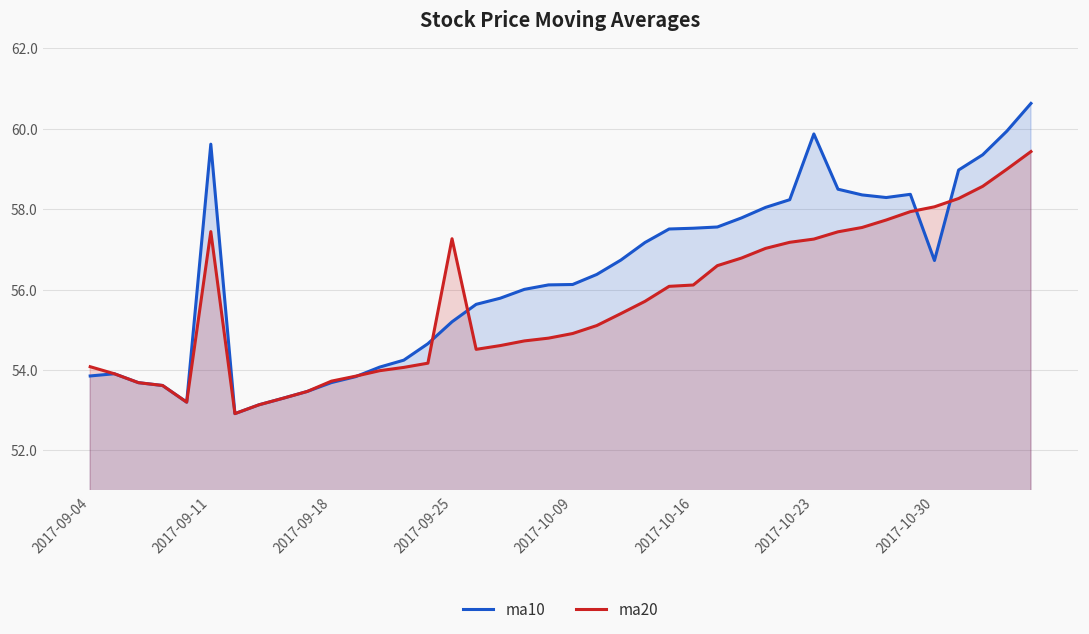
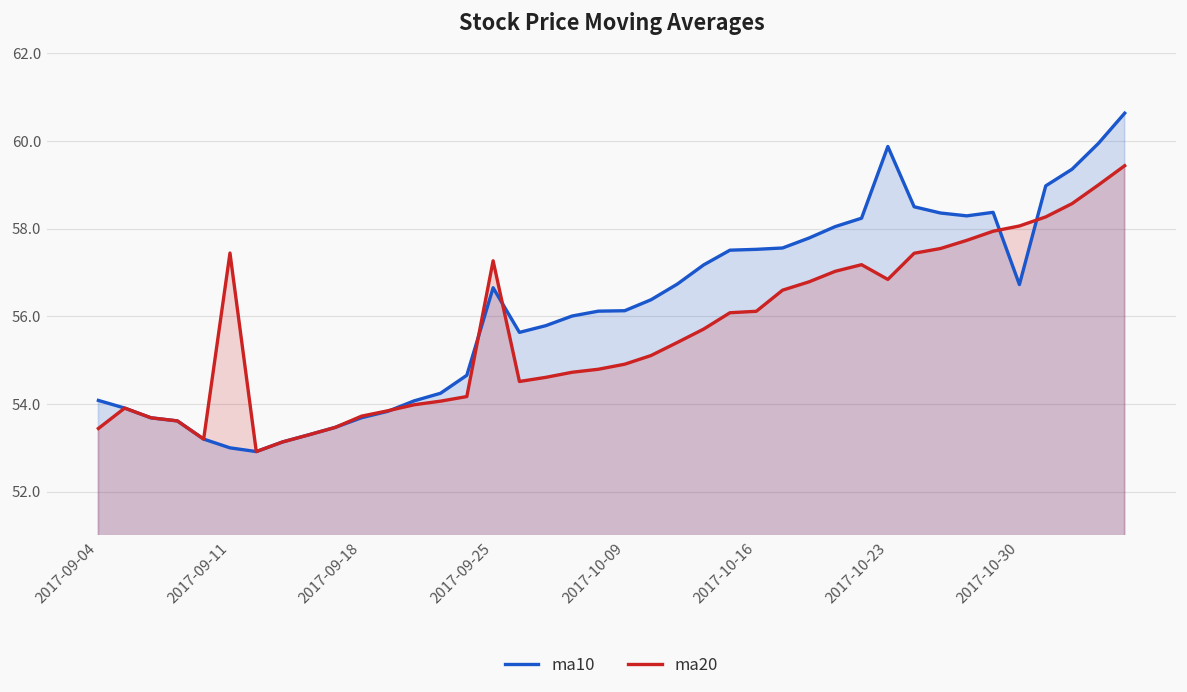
ma10, 2017-09-04: 53.9 -> 54.1
ma20, 2017-09-04: 54.1 -> 53.4
ma10, 2017-09-11: 59.6 -> 53.0
ma10, 2017-09-25: 55.2 -> 56.6
ma20, 2017-10-23: 57.3 -> 56.8
